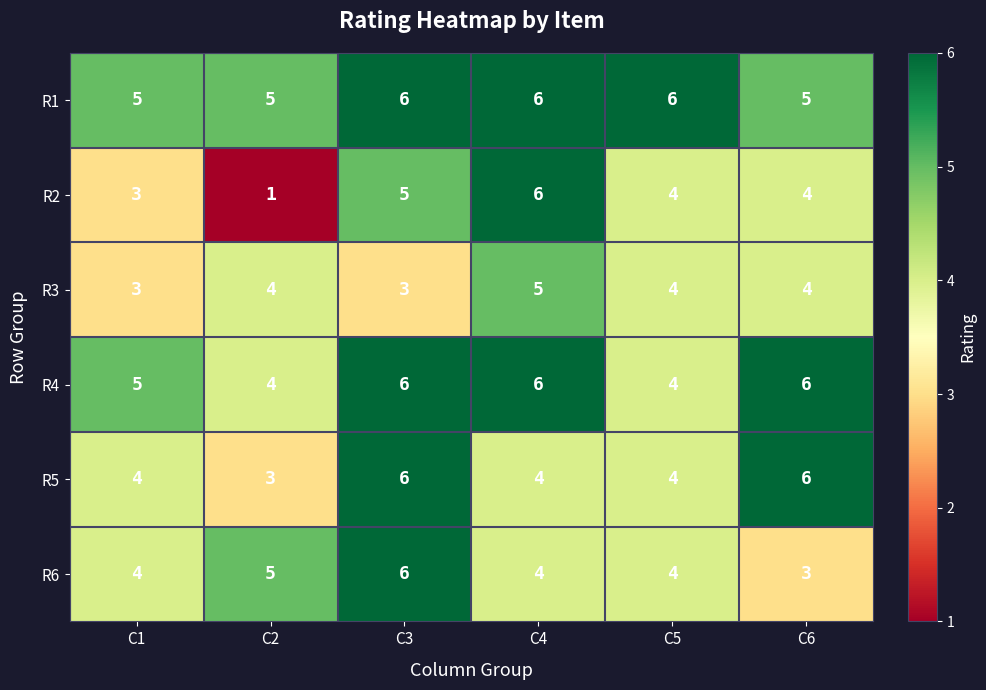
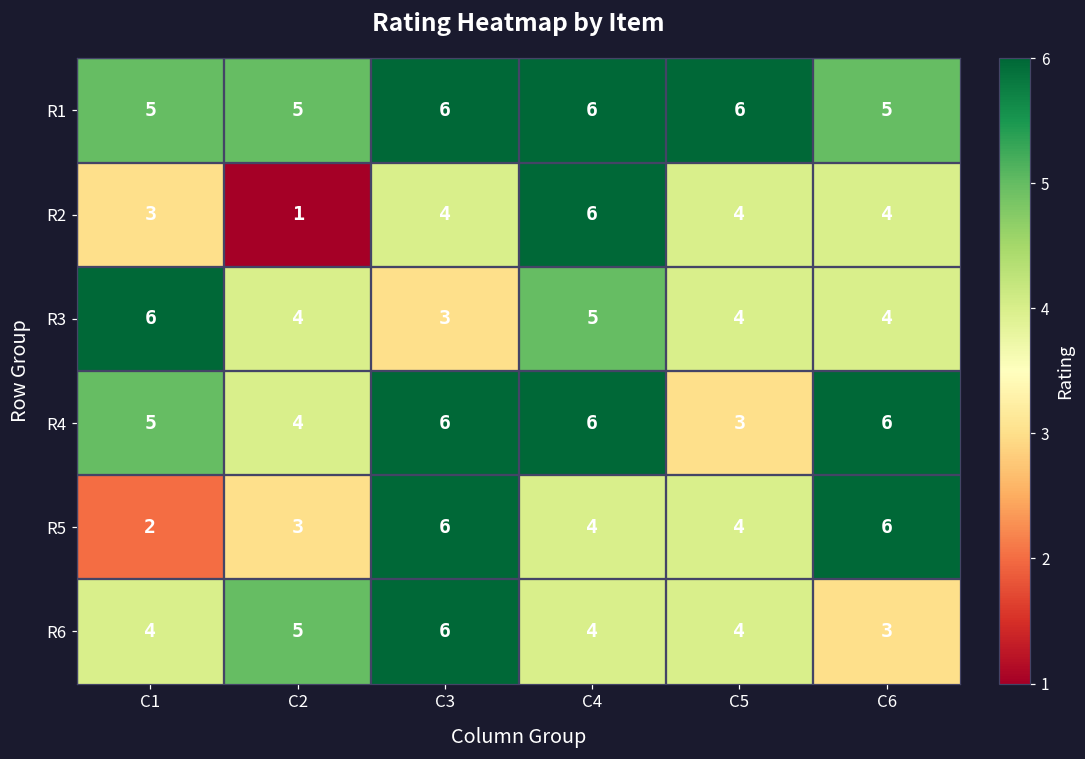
R2, C3: 5 -> 4
R3, C1: 3 -> 6
R4, C5: 4 -> 3
R5, C1: 4 -> 2
